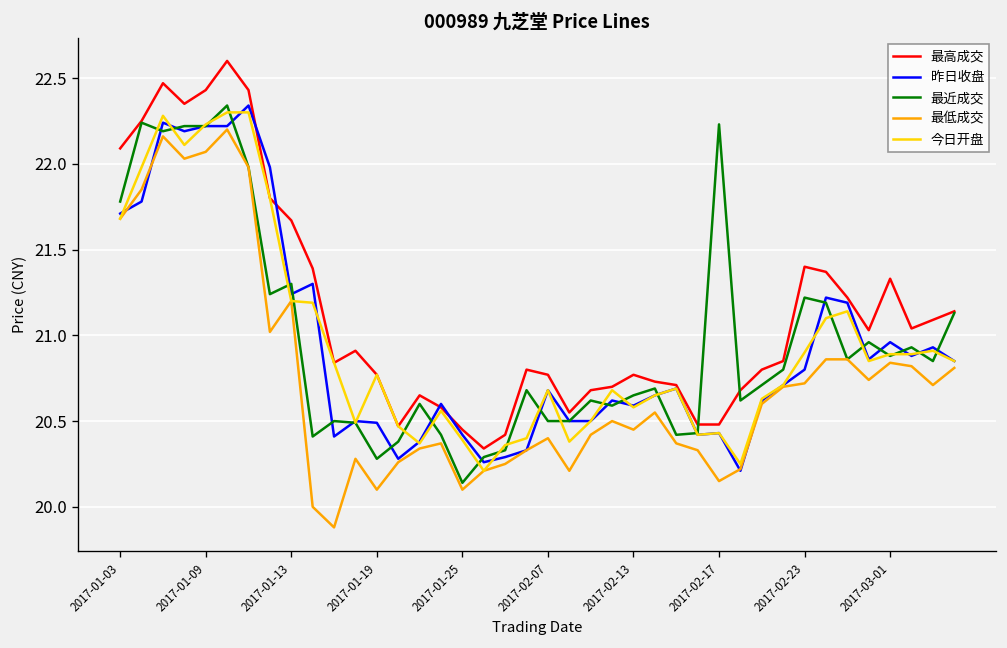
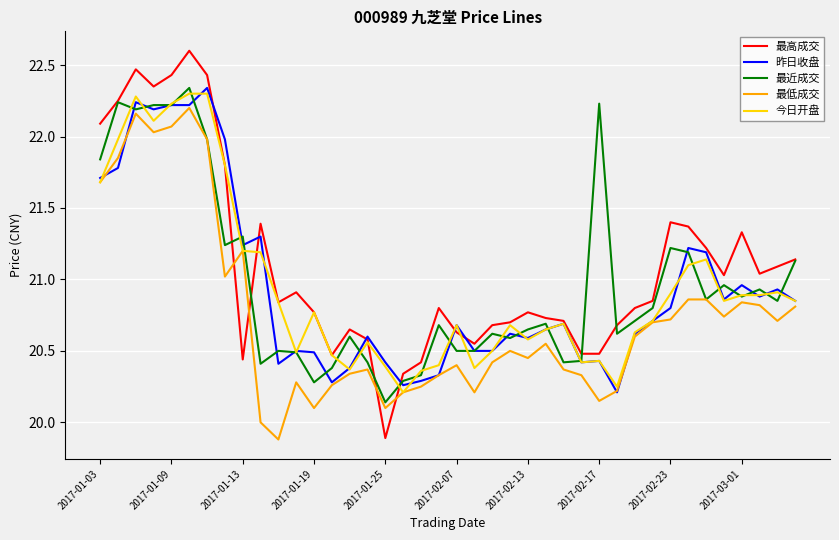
最近成交, 2017-01-03: 21.78 -> 21.84
最高成交, 2017-01-13: 21.67 -> 20.44
最高成交, 2017-01-25: 20.45 -> 19.89
最高成交, 2017-02-07: 20.77 -> 20.63
